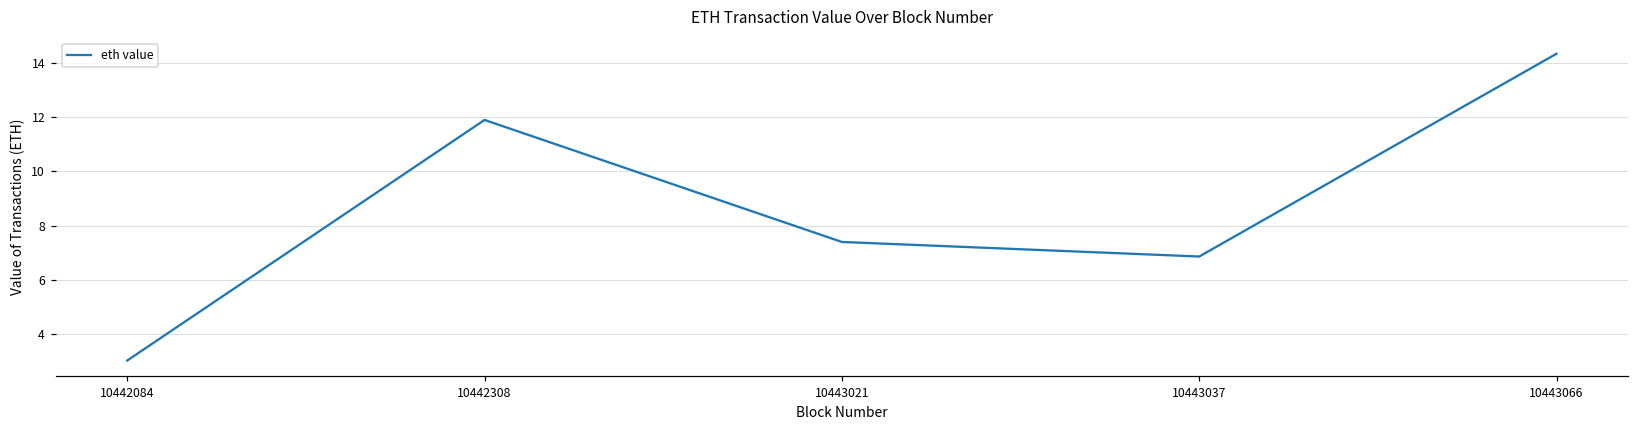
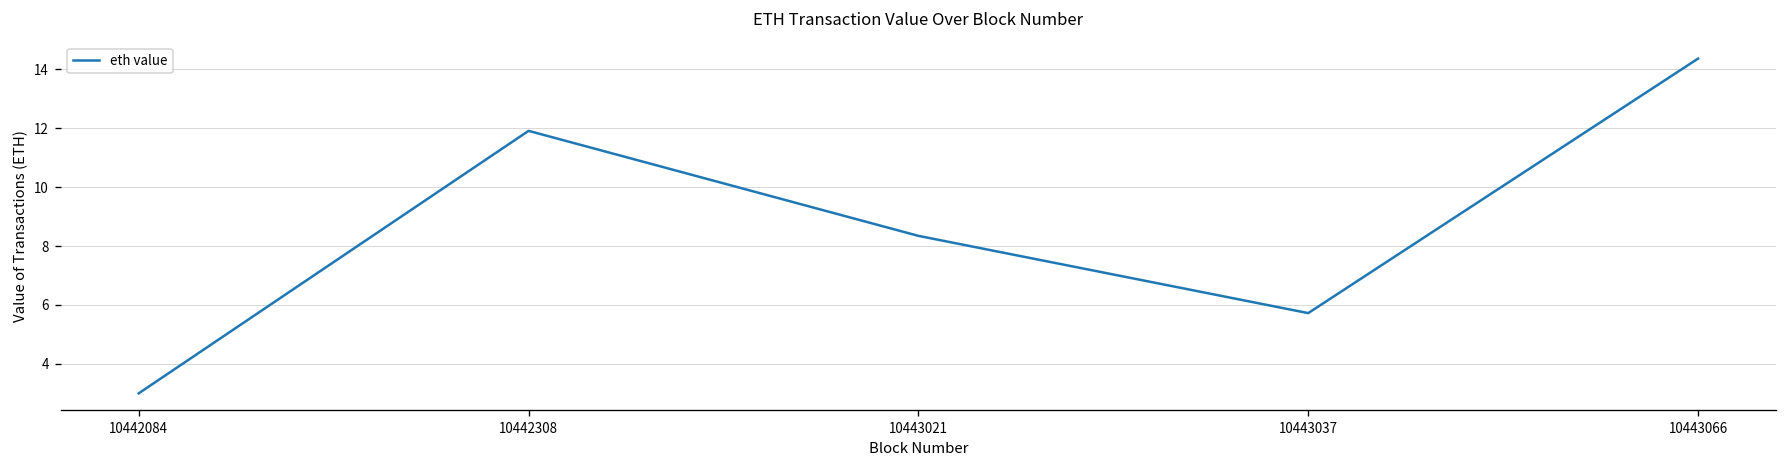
10443021: 7.4 -> 8.3
10443037: 6.9 -> 5.7
